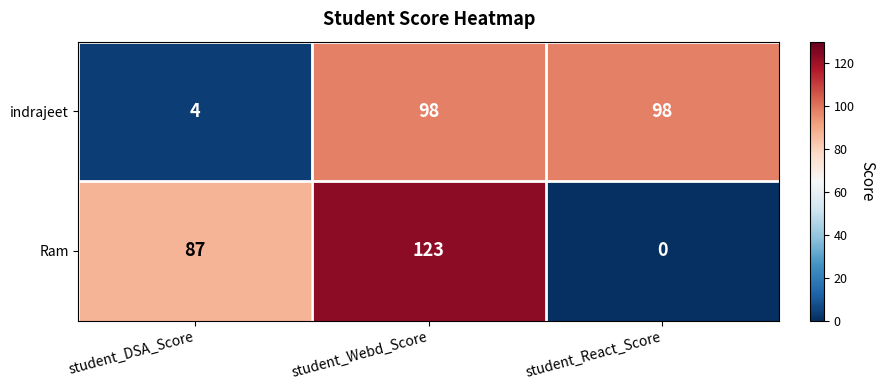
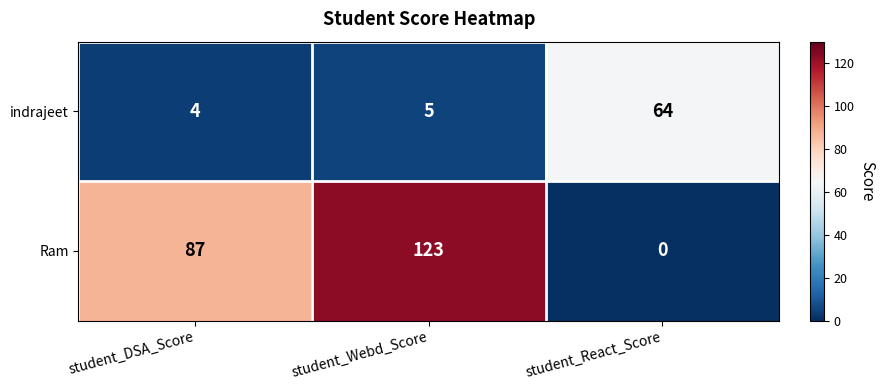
indrajeet, student_Webd_Score: 98 -> 5
indrajeet, student_React_Score: 98 -> 64
